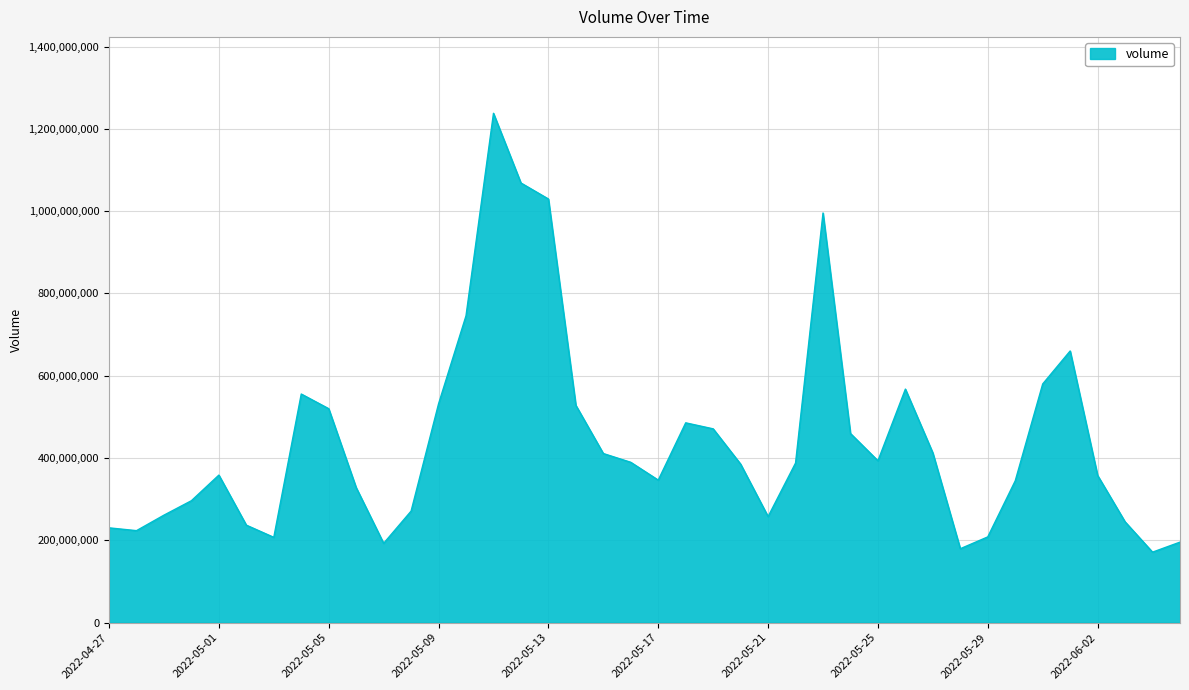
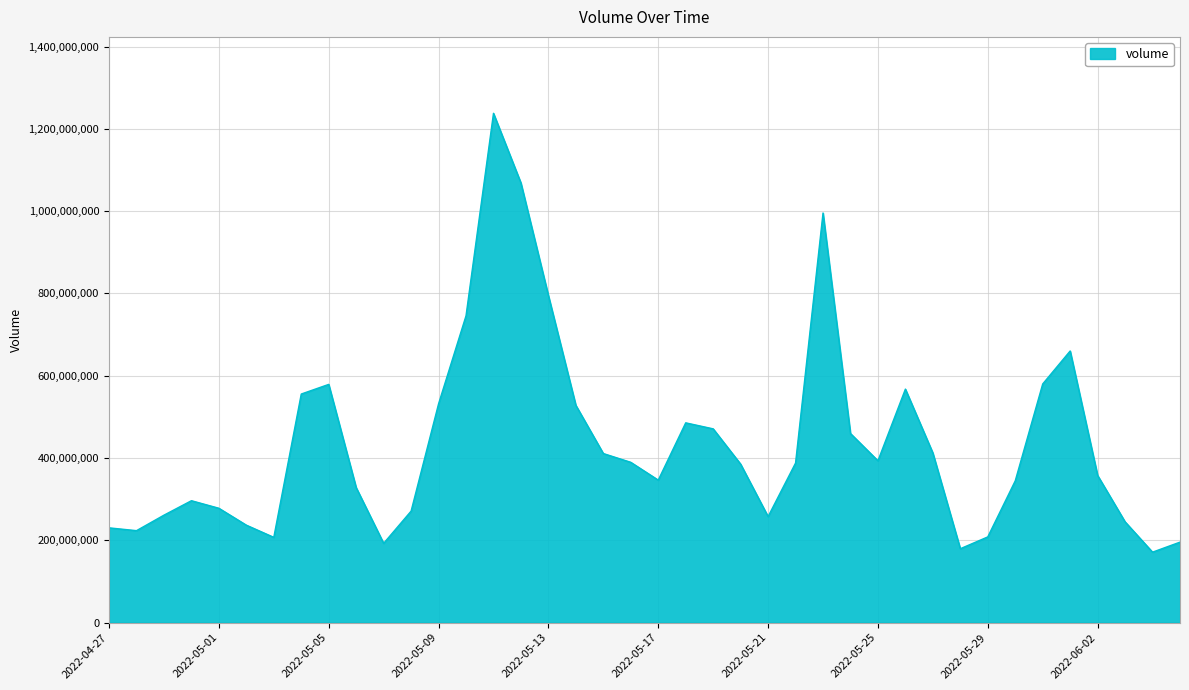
2022-05-01: 360,000,000 -> 280,000,000
2022-05-05: 520,000,000 -> 580,000,000
2022-05-13: 1,030,000,000 -> 790,000,000
